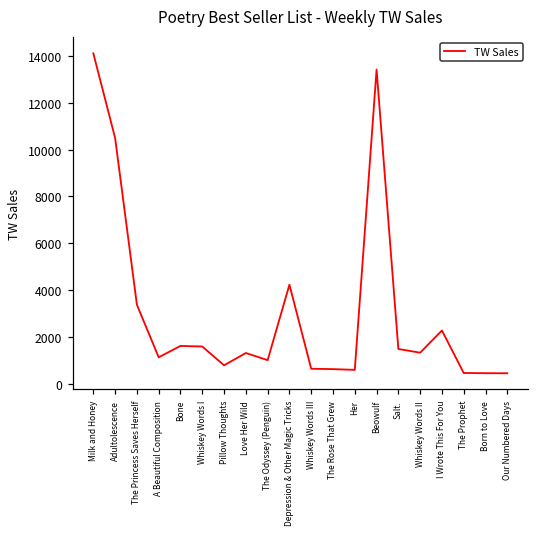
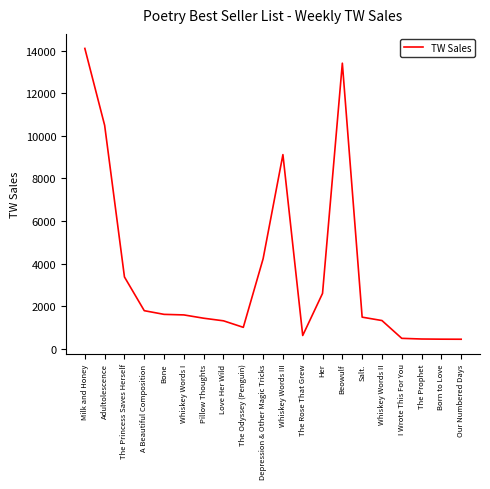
A Beautiful Composition: 1100 -> 1800
Pillow Thoughts: 800 -> 1400
Whiskey Words III: 600 -> 9100
Her: 600 -> 2600
I Wrote This For You: 2300 -> 500
